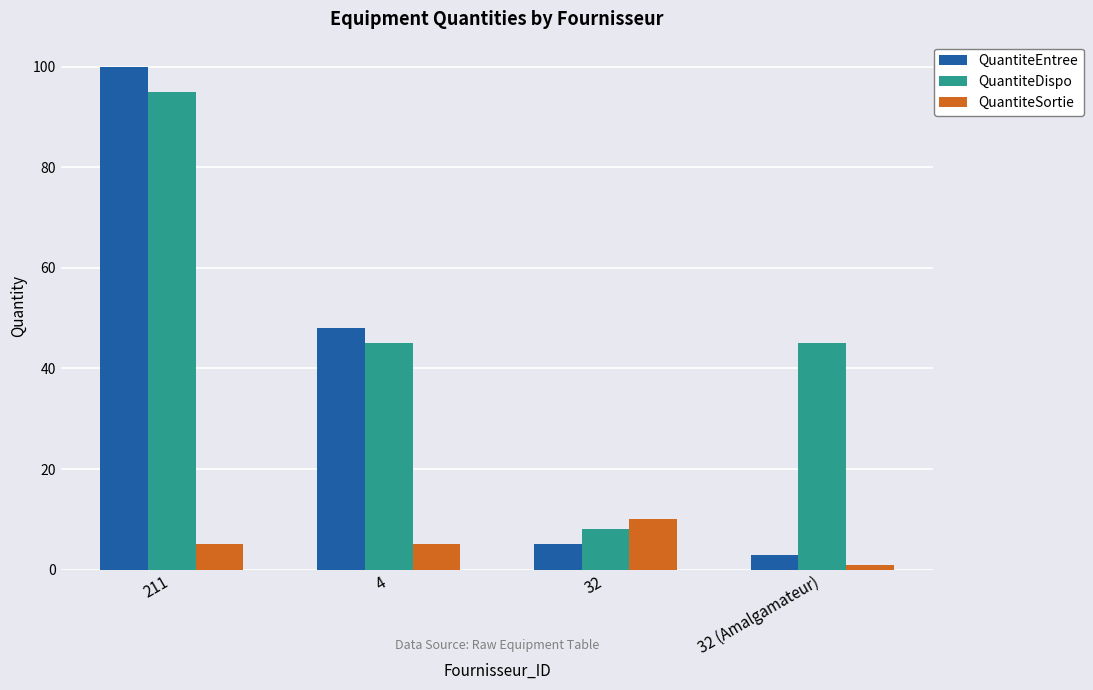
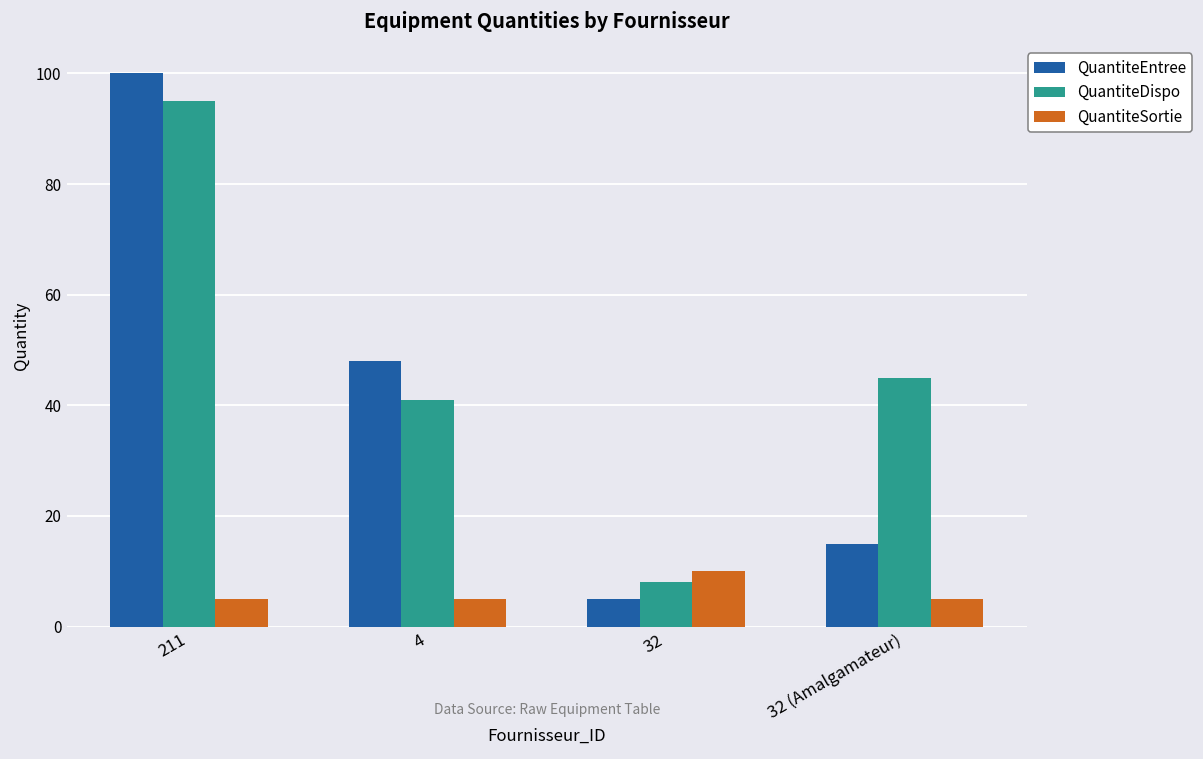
QuantiteDispo, 4: 45 -> 41
QuantiteEntree, 32 (Amalgamateur): 3 -> 15
QuantiteSortie, 32 (Amalgamateur): 1 -> 5
